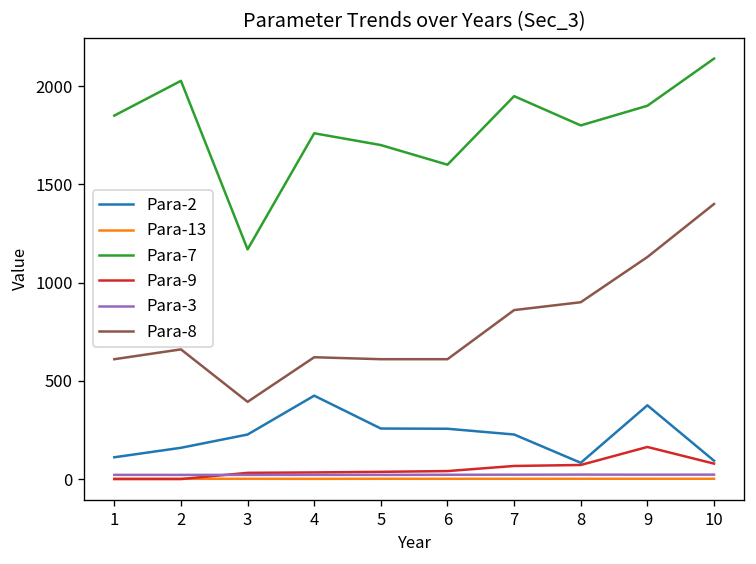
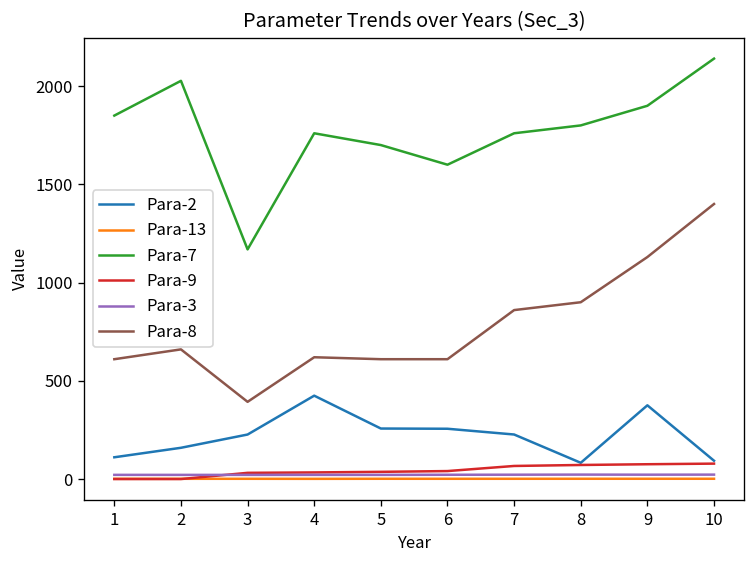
Para-7, 7: 1950 -> 1760
Para-9, 9: 160 -> 80
